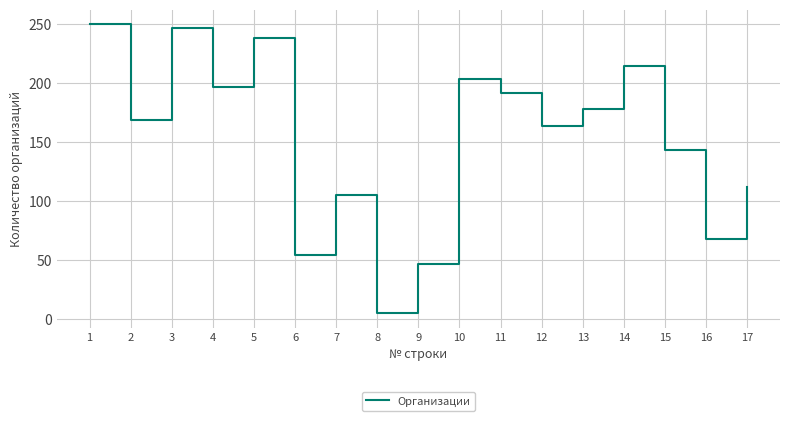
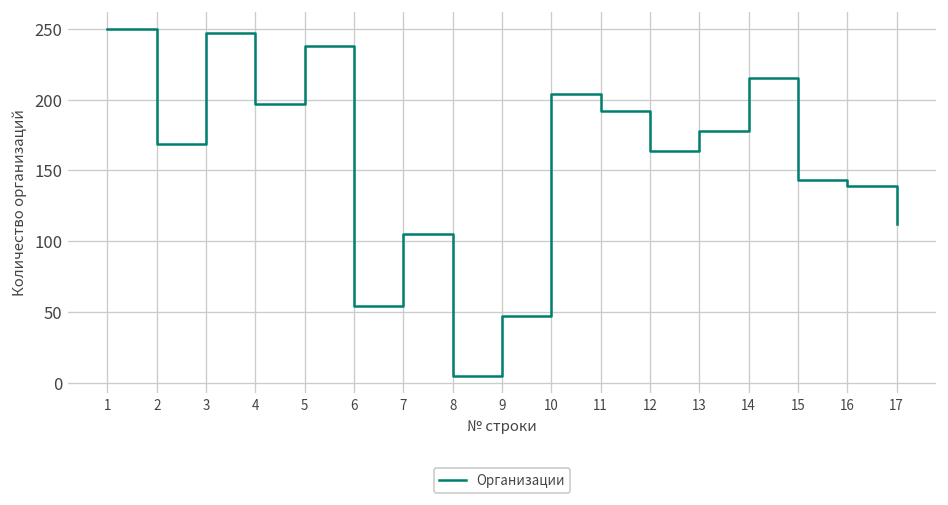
16: 68 -> 139
